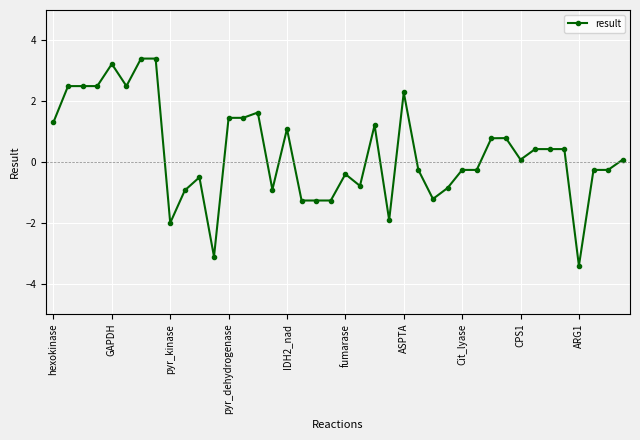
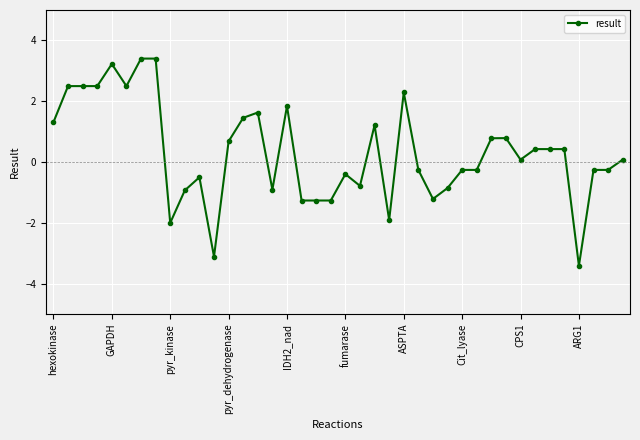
pyr_dehydrogenase: 1.5 -> 0.7
IDH2_nad: 1.1 -> 1.8
